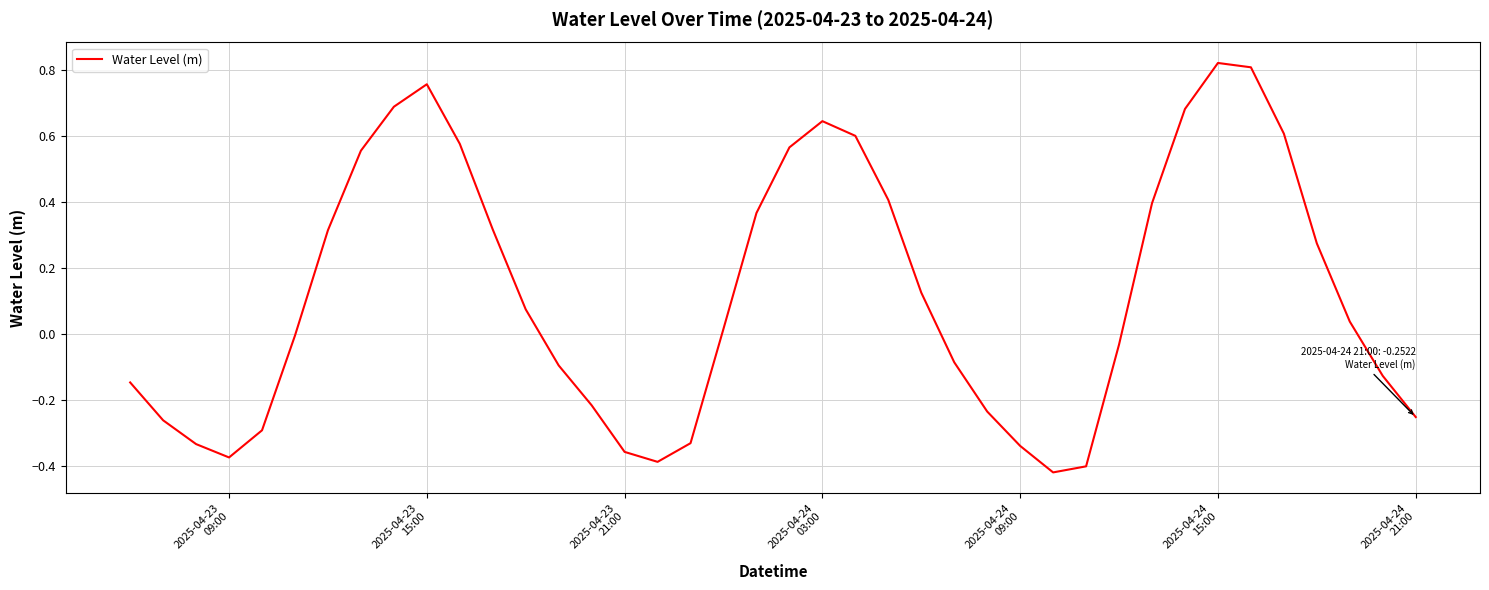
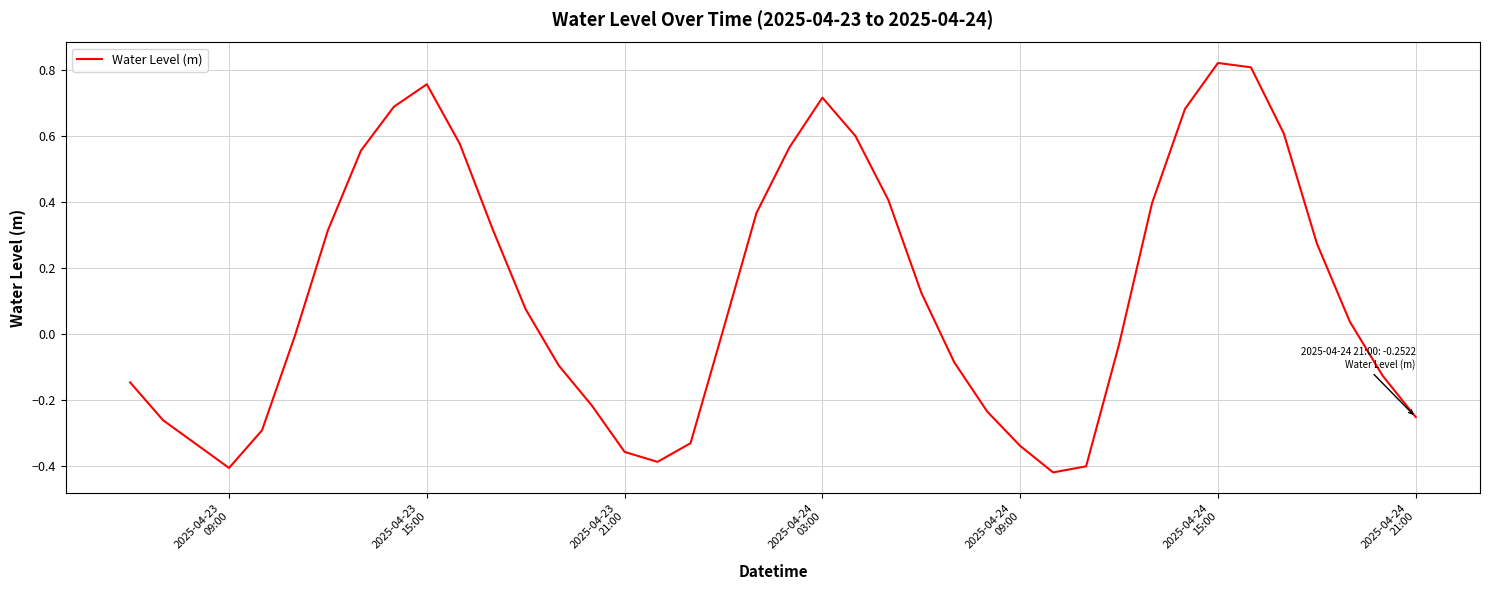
2025-04-23 09:00: -0.37 -> -0.41
2025-04-24 03:00: 0.64 -> 0.72
